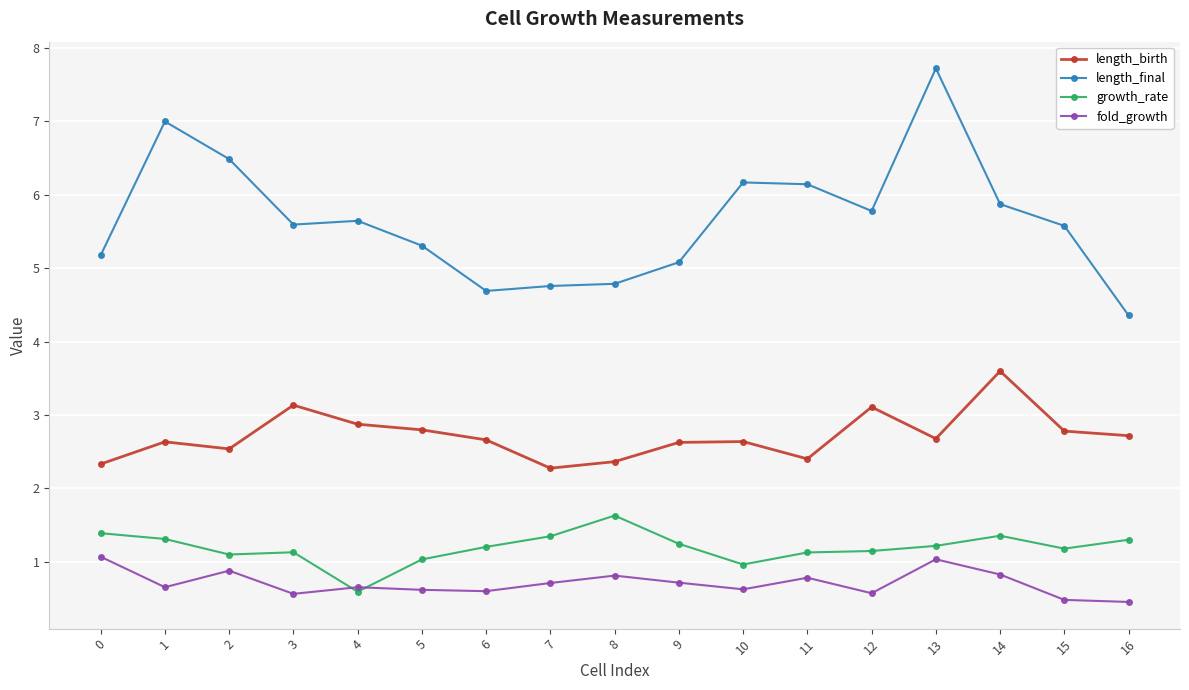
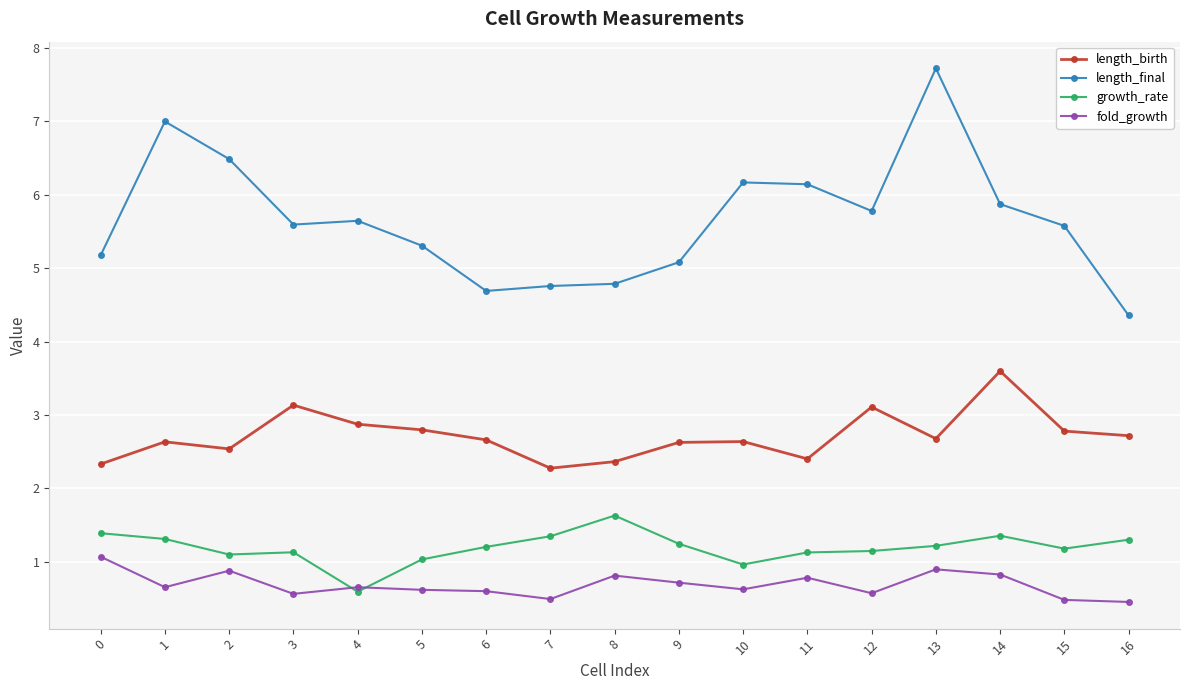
fold_growth, 7: 0.7 -> 0.5
fold_growth, 13: 1.0 -> 0.9
